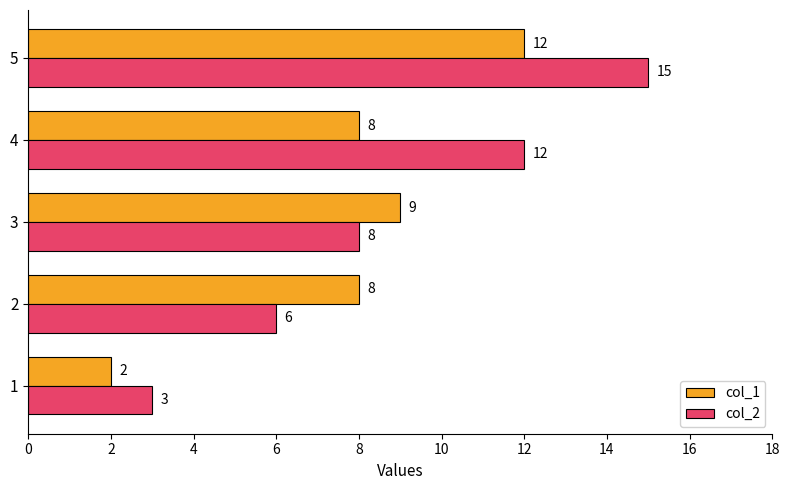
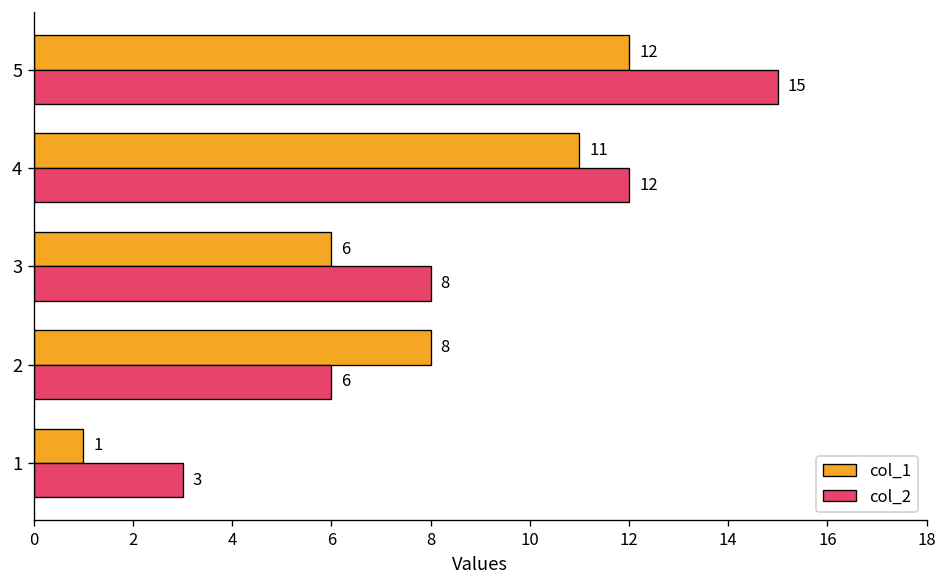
col_1, 4: 8 -> 11
col_1, 3: 9 -> 6
col_1, 1: 2 -> 1
